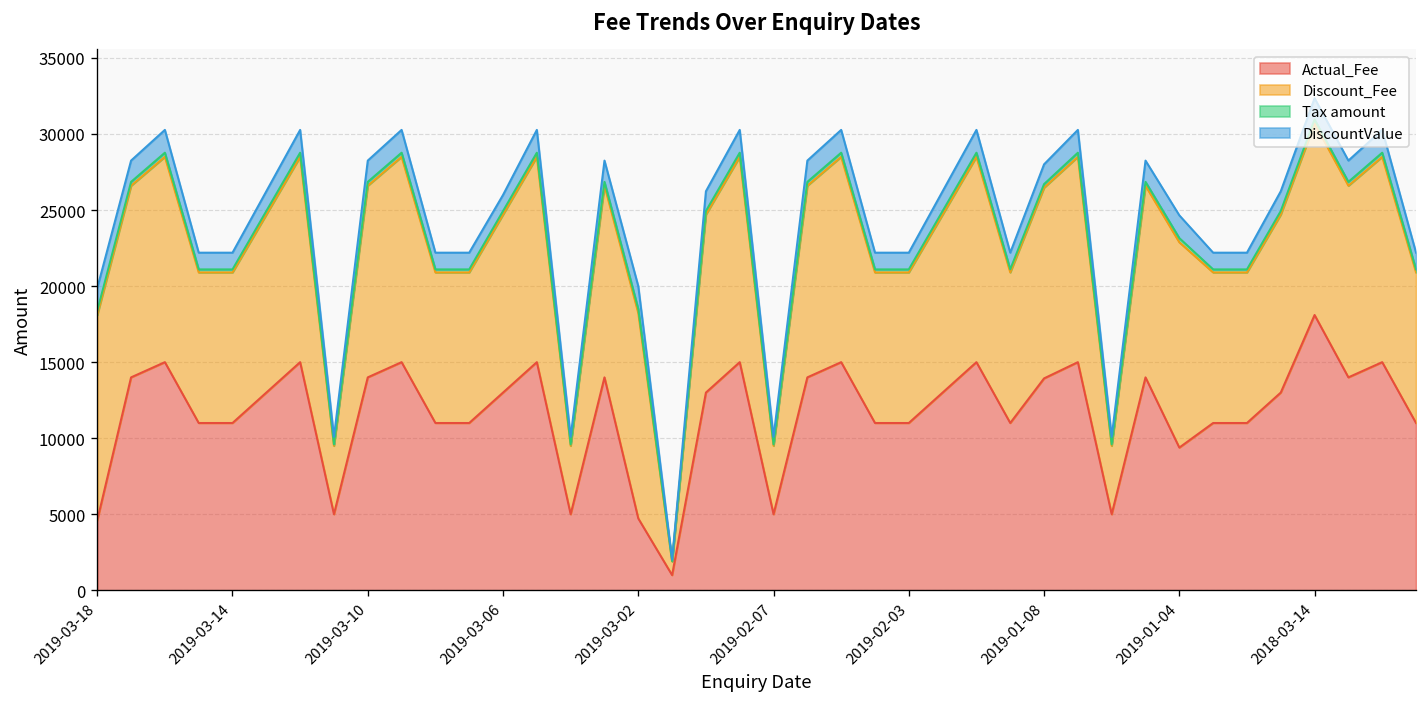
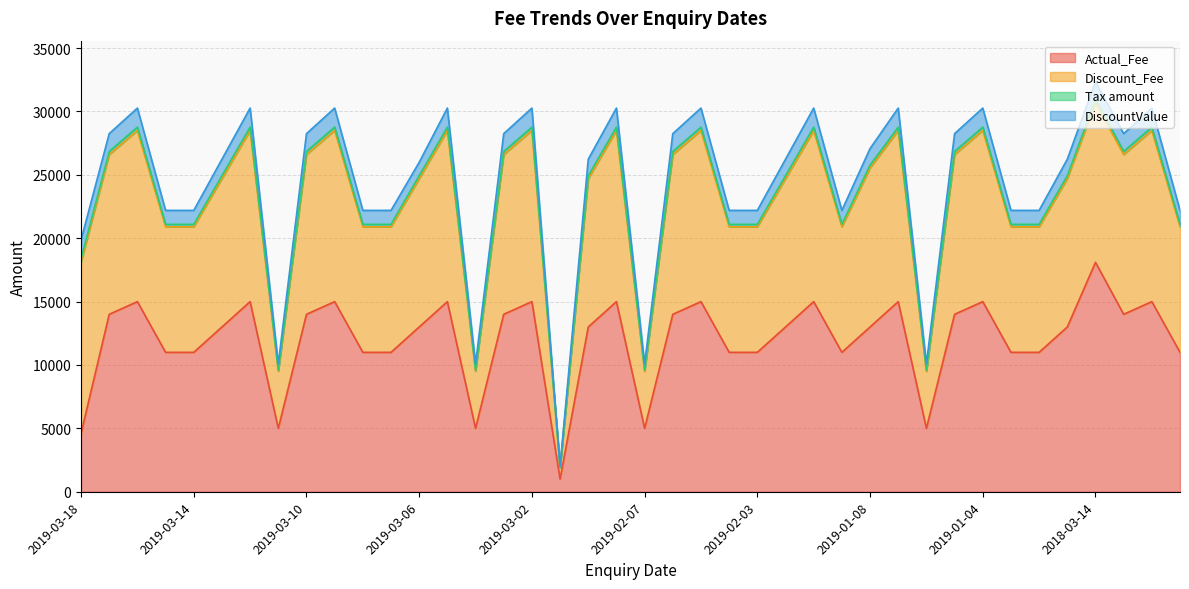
Actual_Fee, 2019-03-02: 4700 -> 15000
Actual_Fee, 2019-01-08: 13900 -> 13000
Actual_Fee, 2019-01-04: 9400 -> 15000
